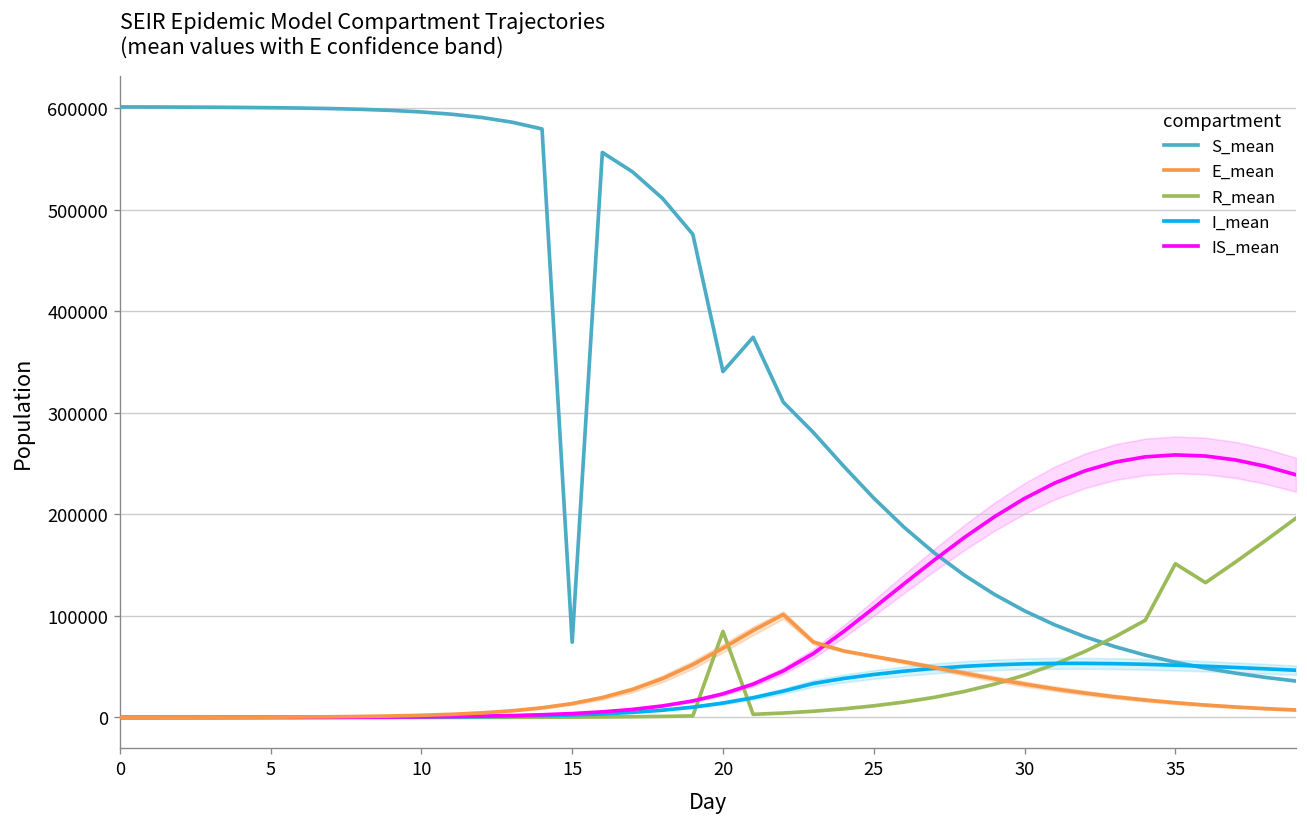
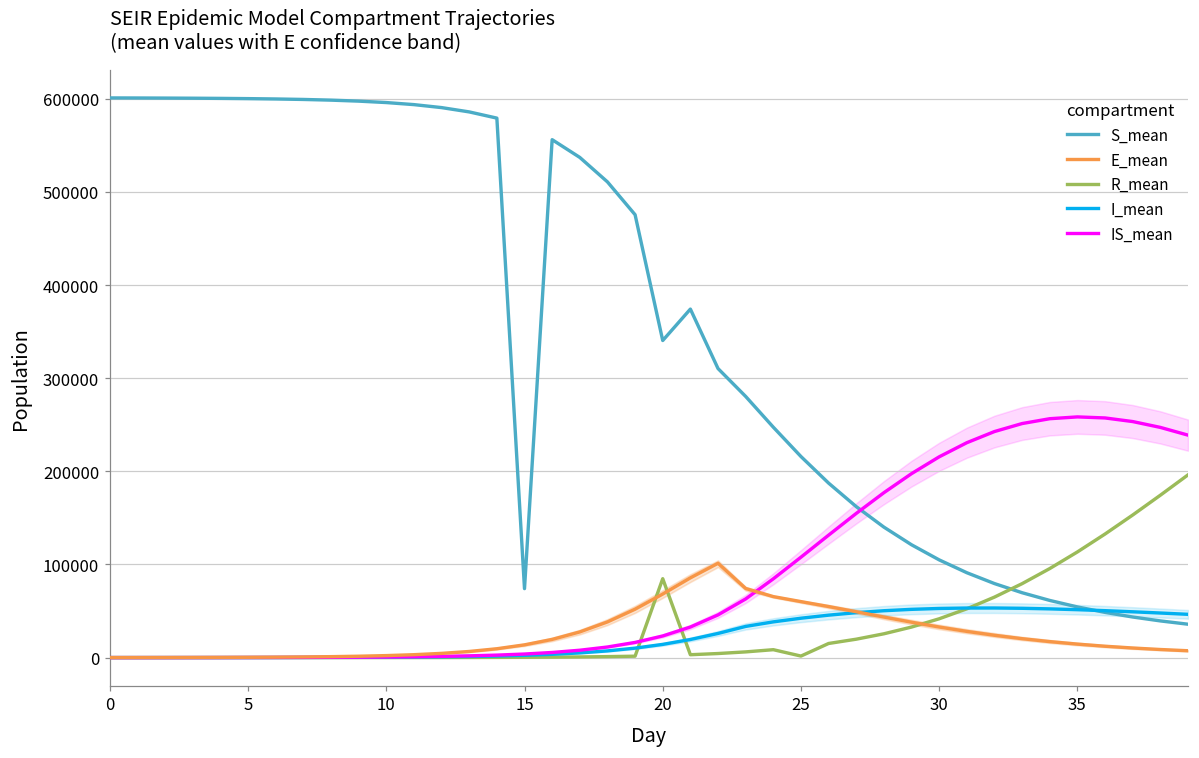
R_mean, 25: 10000 -> 0
R_mean, 35: 150000 -> 110000
